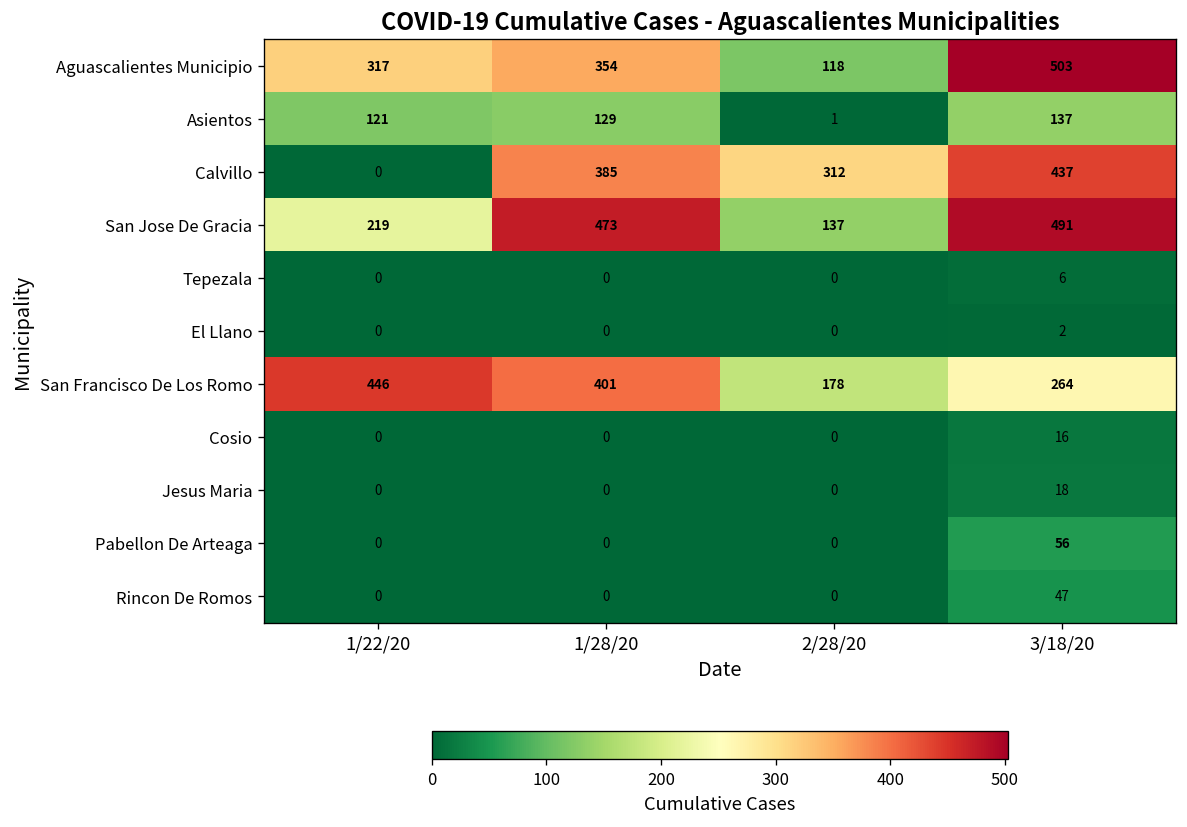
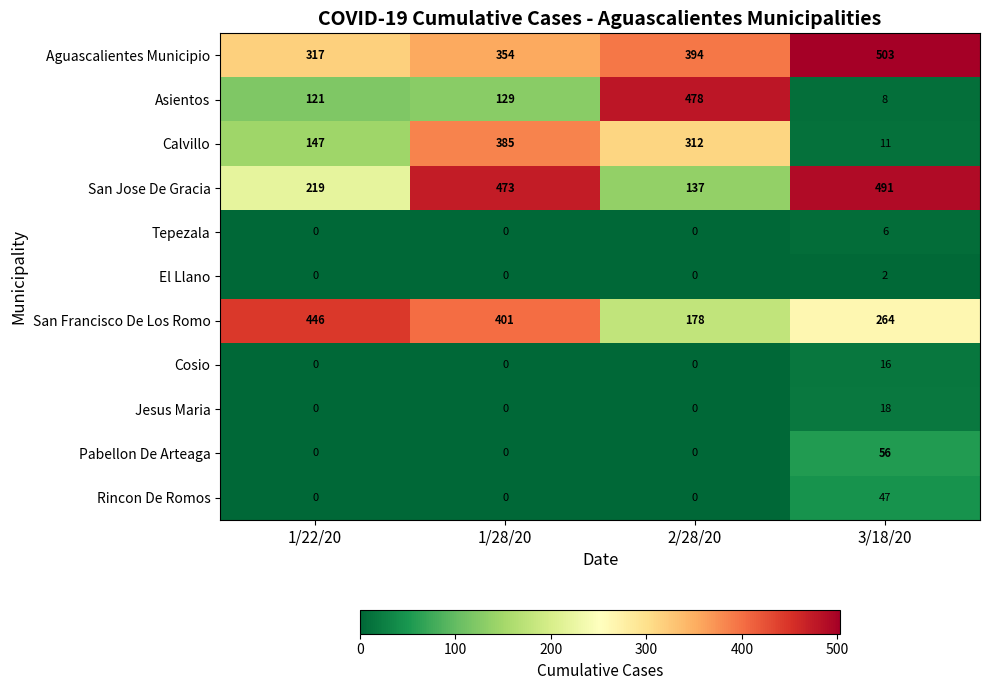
Aguascalientes Municipio, 2/28/20: 118 -> 394
Asientos, 2/28/20: 1 -> 478
Asientos, 3/18/20: 137 -> 8
Calvillo, 1/22/20: 0 -> 147
Calvillo, 3/18/20: 437 -> 11
